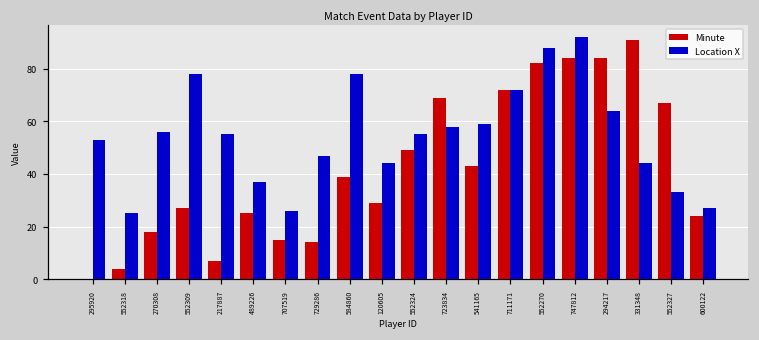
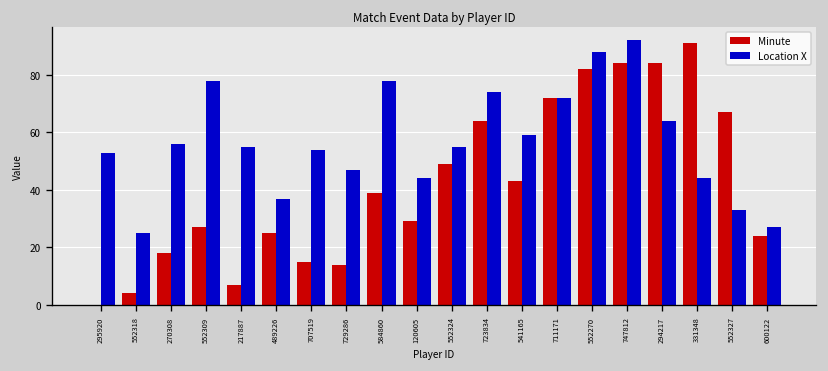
Location X, 707519: 26 -> 54
Minute, 723834: 69 -> 64
Location X, 723834: 58 -> 74
